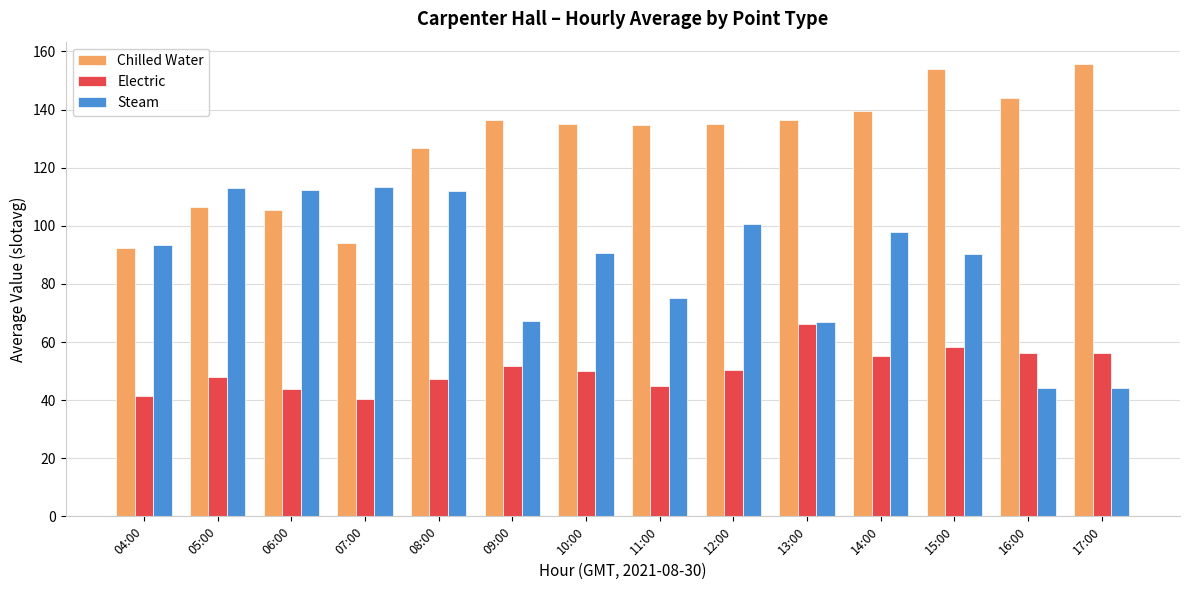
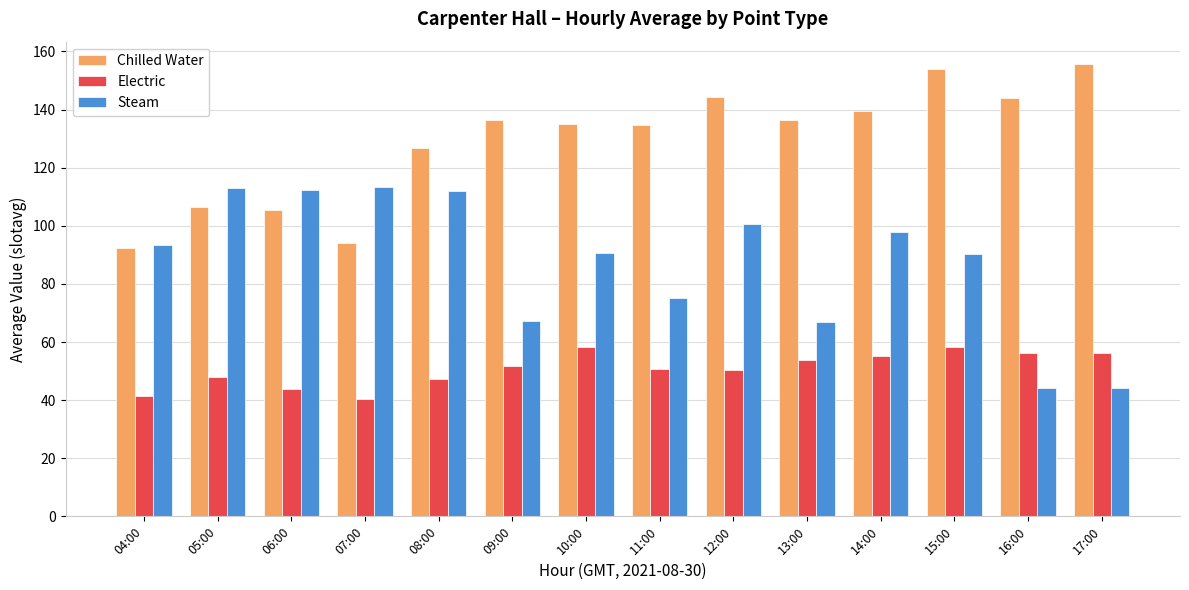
Electric, 10:00: 50 -> 58
Electric, 11:00: 45 -> 51
Chilled Water, 12:00: 135 -> 145
Electric, 13:00: 66 -> 54
